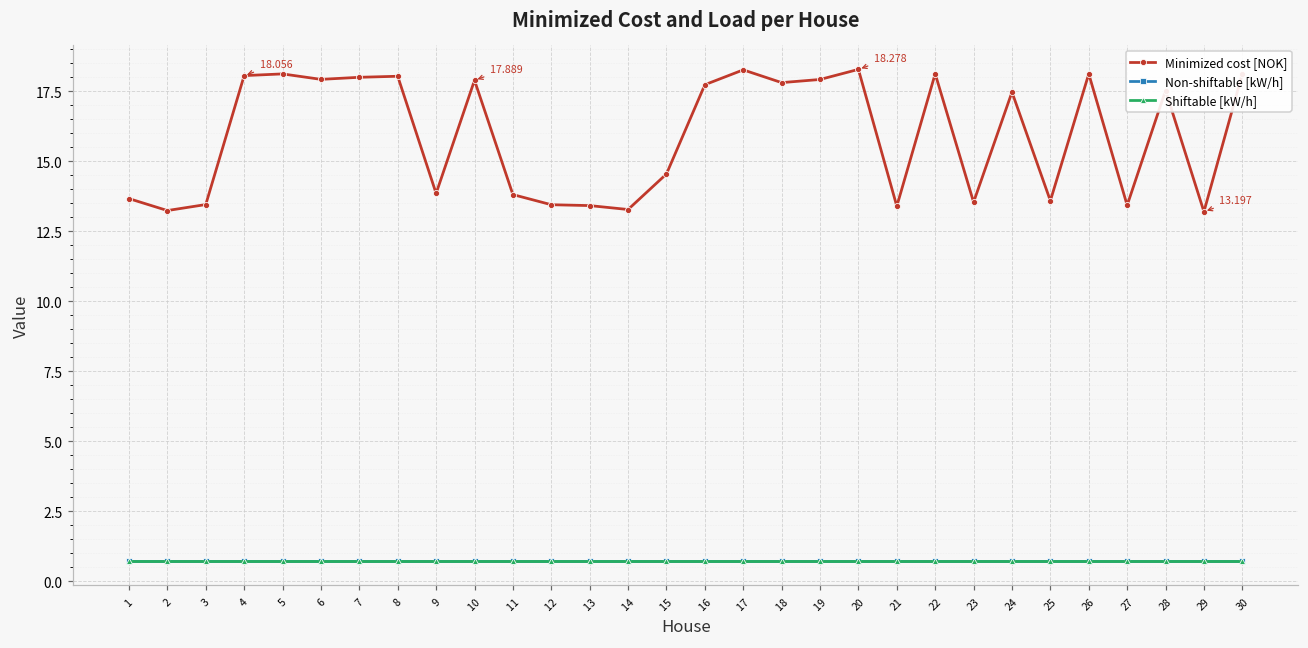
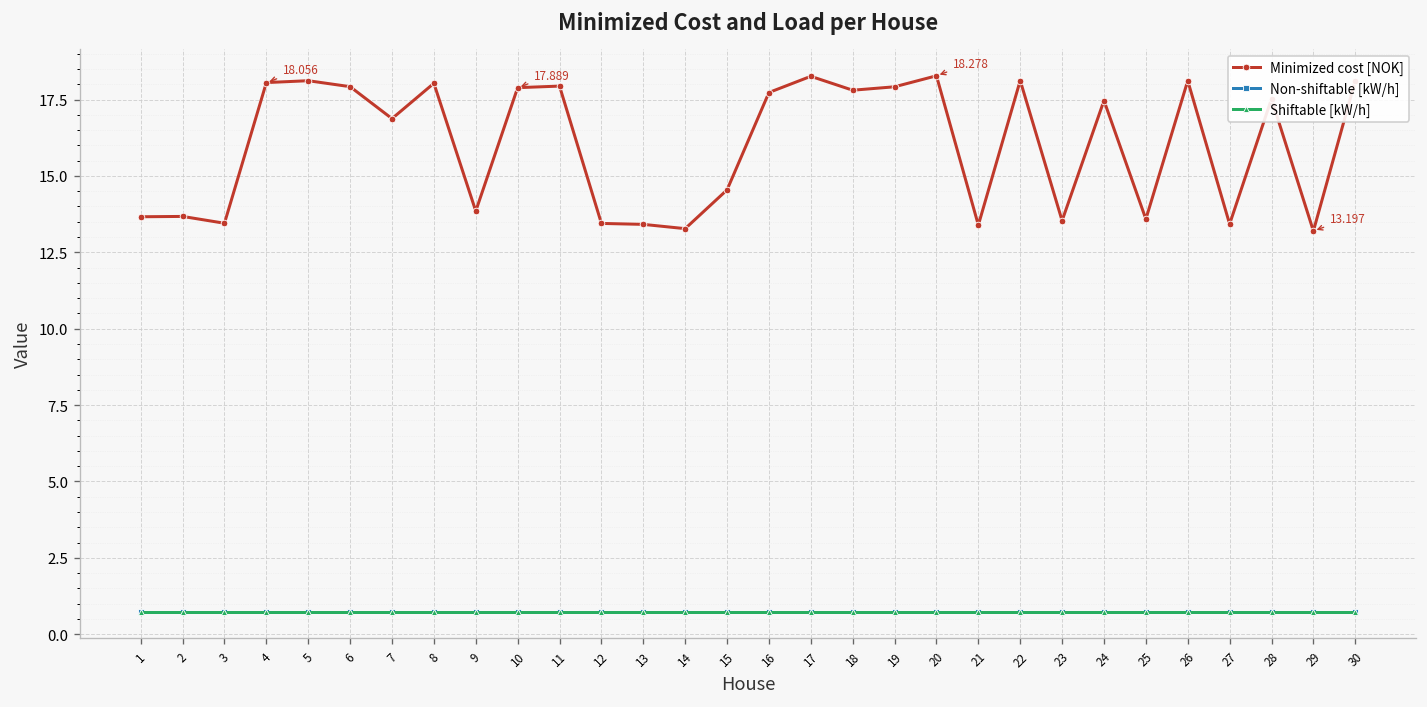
Minimized cost [NOK], 2: 13.2 -> 13.7
Minimized cost [NOK], 7: 18.0 -> 16.9
Minimized cost [NOK], 11: 13.8 -> 17.9
